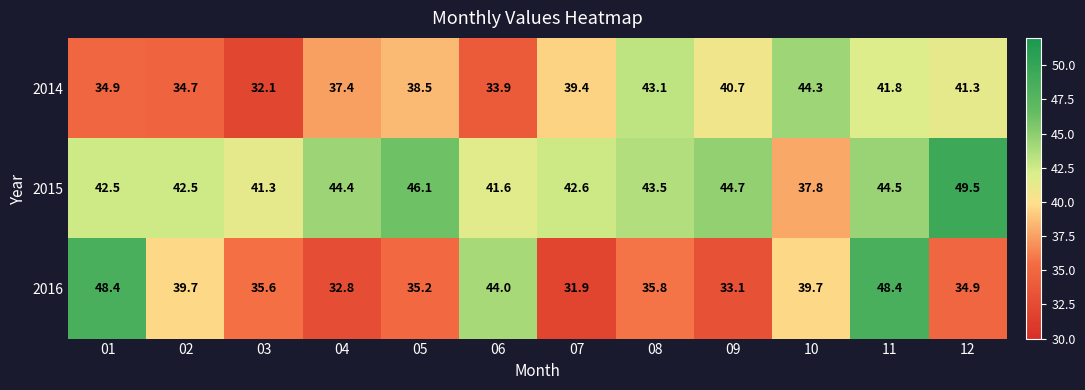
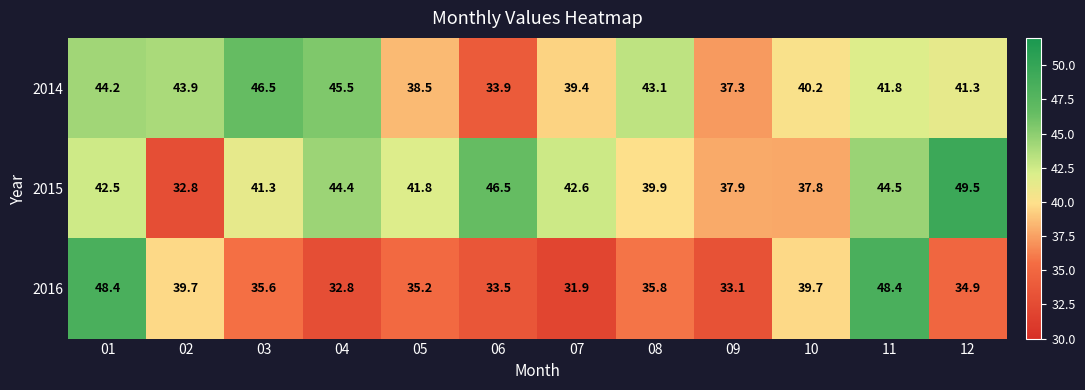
2014, 01: 34.9 -> 44.2
2014, 02: 34.7 -> 43.9
2014, 03: 32.1 -> 46.5
2014, 04: 37.4 -> 45.5
2014, 09: 40.7 -> 37.3
2014, 10: 44.3 -> 40.2
2015, 02: 42.5 -> 32.8
2015, 05: 46.1 -> 41.8
2015, 06: 41.6 -> 46.5
2015, 08: 43.5 -> 39.9
2015, 09: 44.7 -> 37.9
2016, 06: 44.0 -> 33.5
